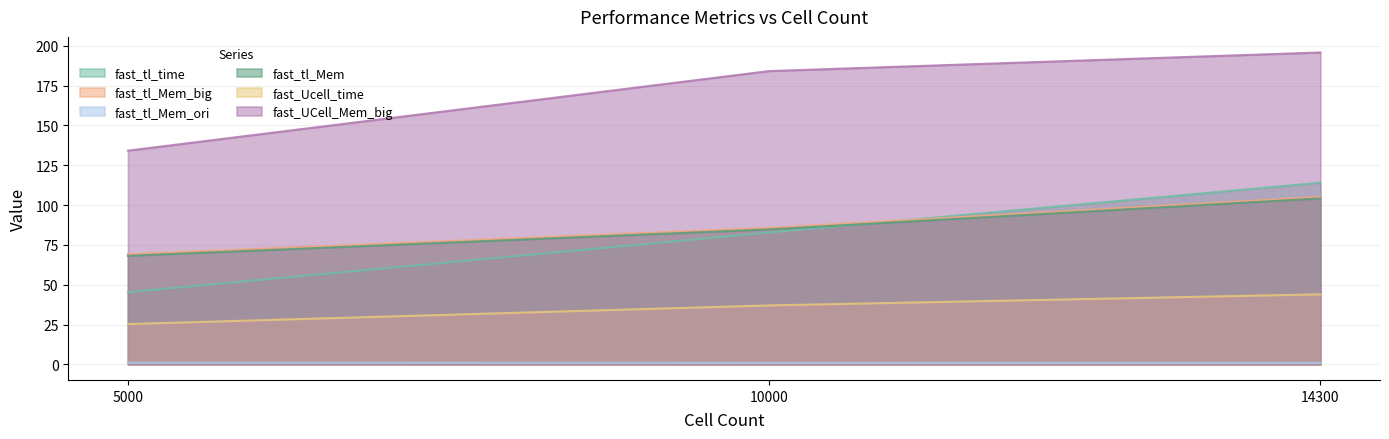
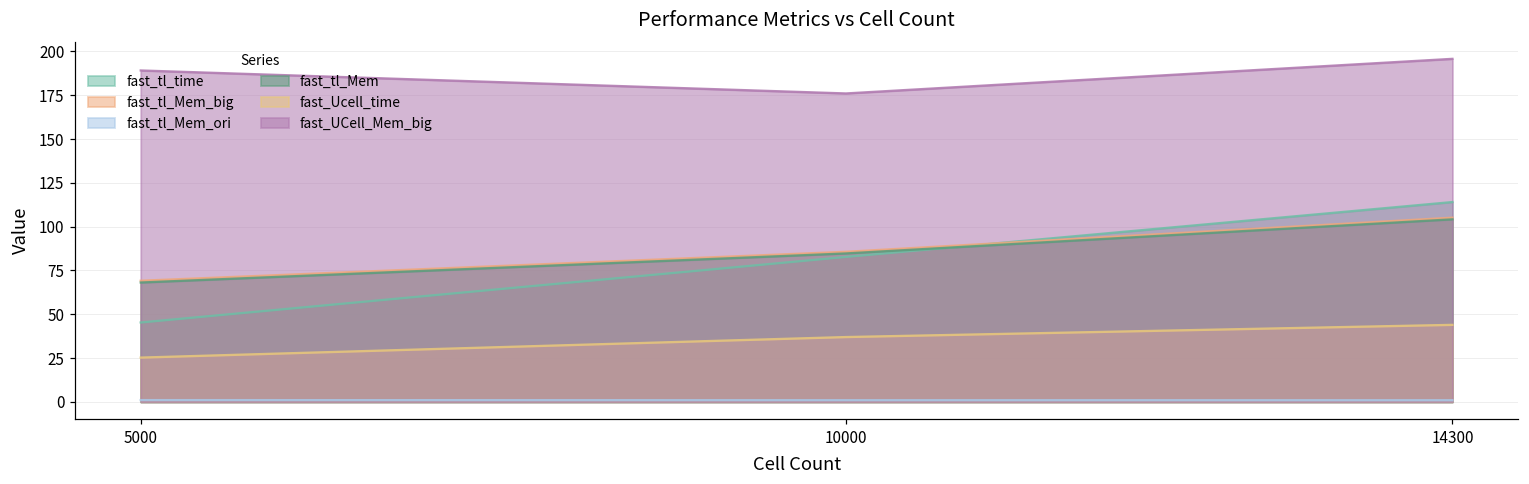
fast_UCell_Mem_big, 5000: 134 -> 189
fast_UCell_Mem_big, 10000: 184 -> 176
